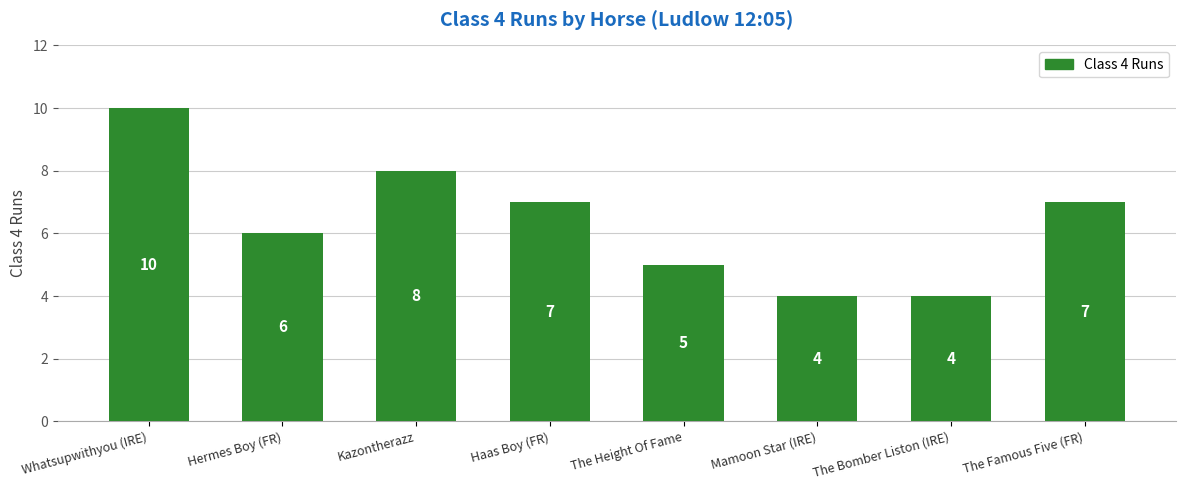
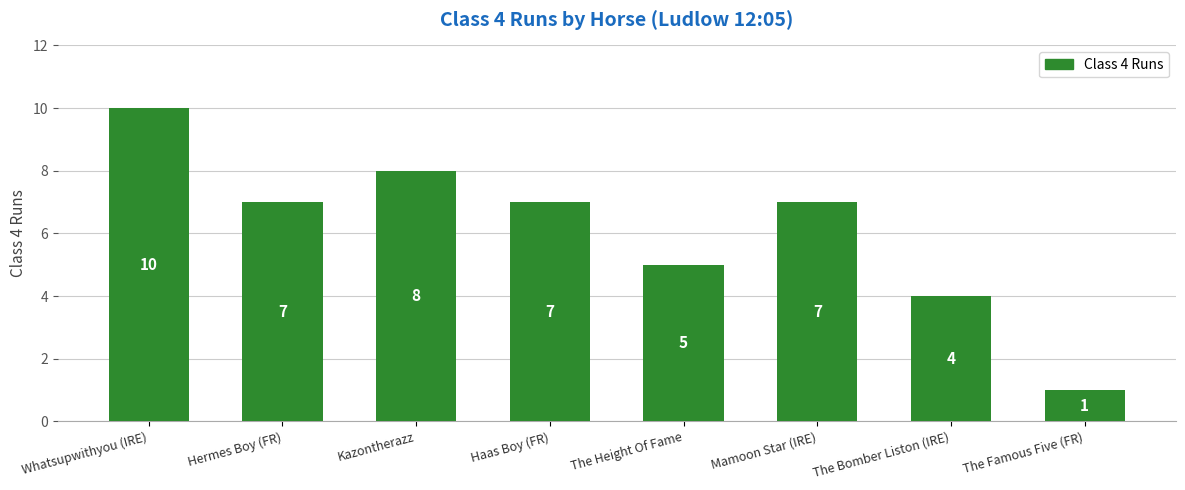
Hermes Boy (FR): 6 -> 7
Mamoon Star (IRE): 4 -> 7
The Famous Five (FR): 7 -> 1
